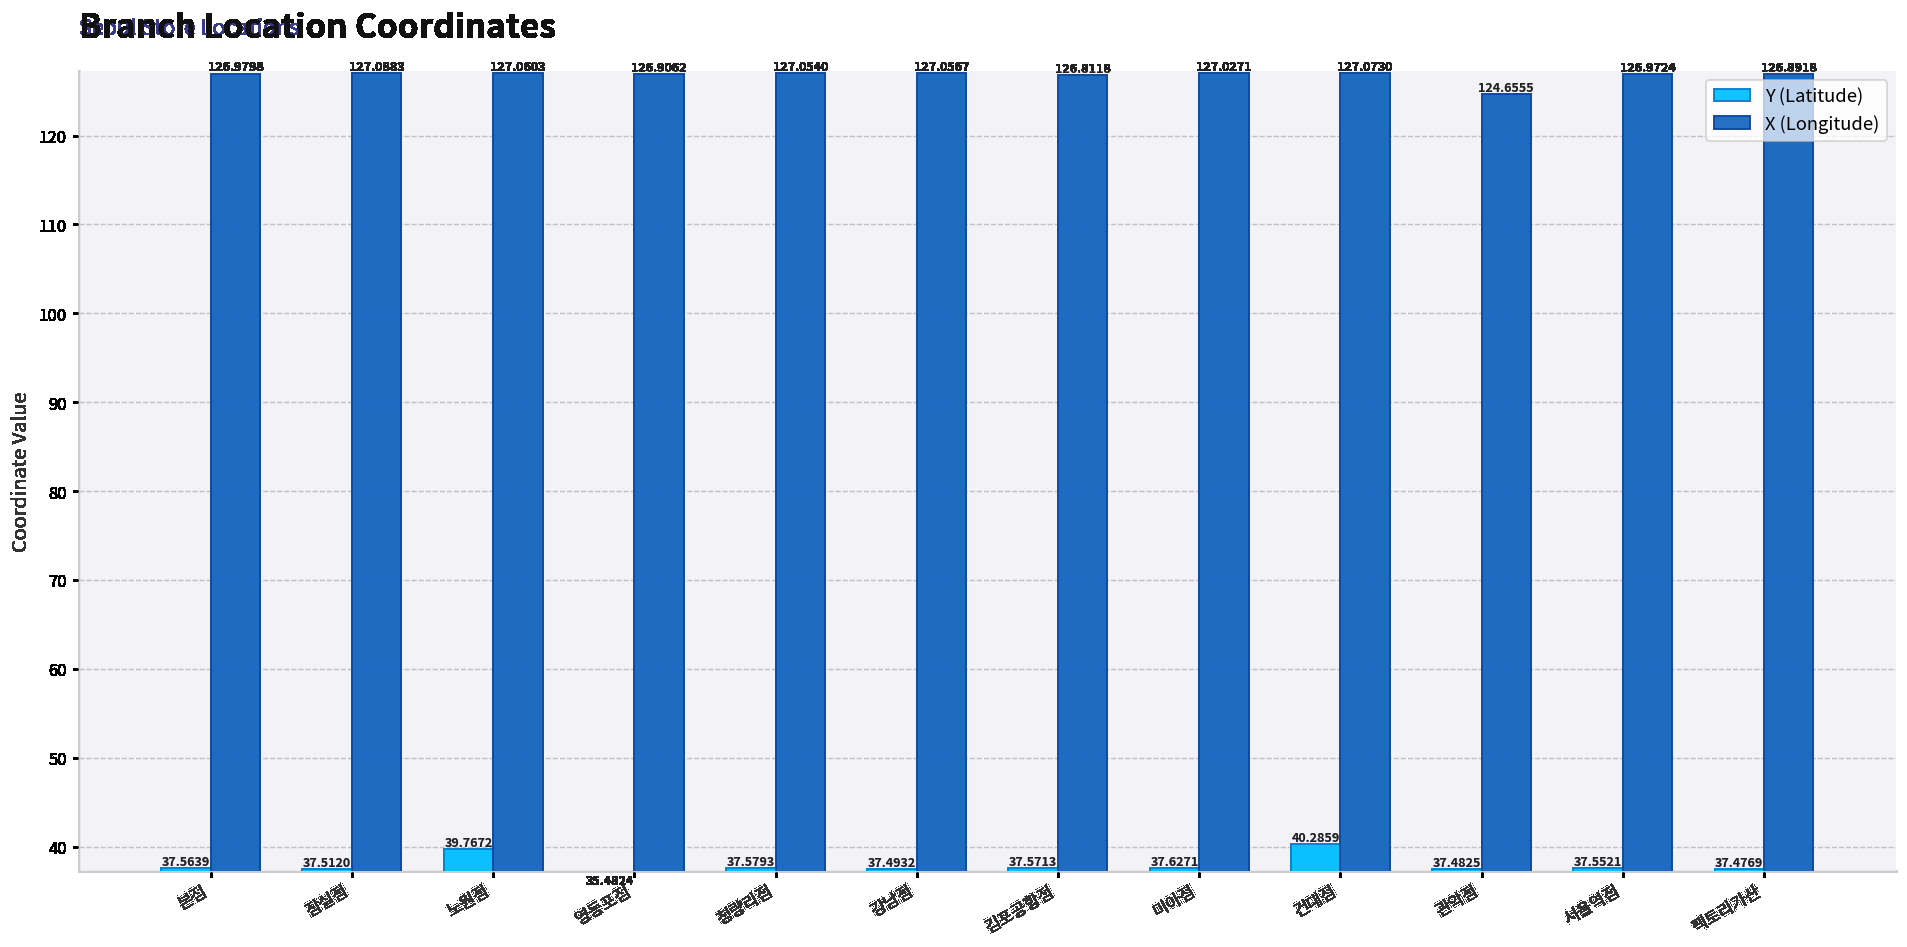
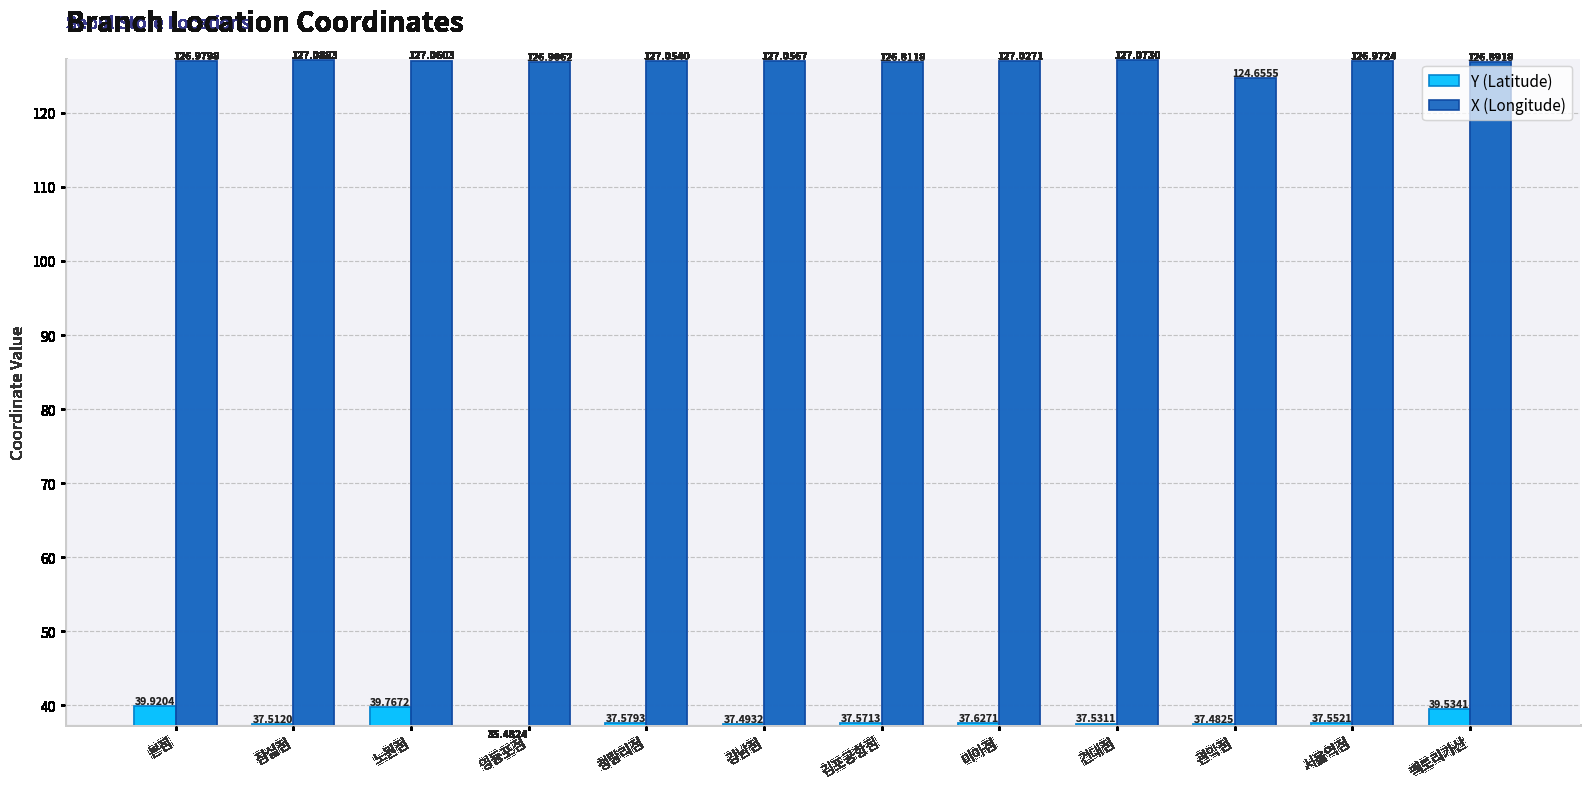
Y (Latitude), 본점: 37.5639 -> 39.9204
Y (Latitude), 건대점: 40.2859 -> 37.5311
Y (Latitude), 팩토리가산: 37.4769 -> 39.5341
